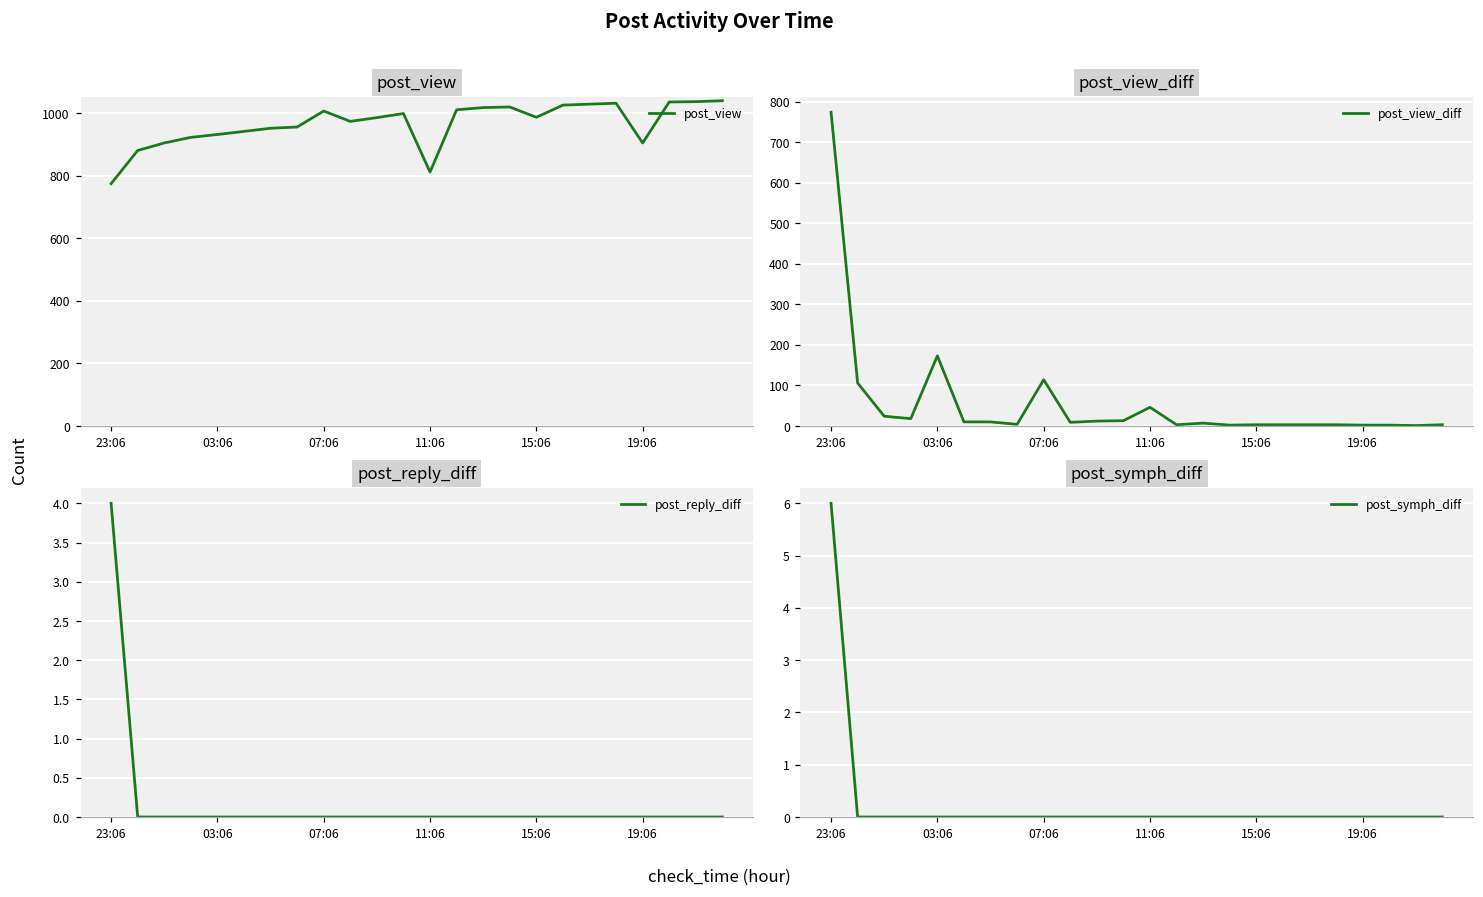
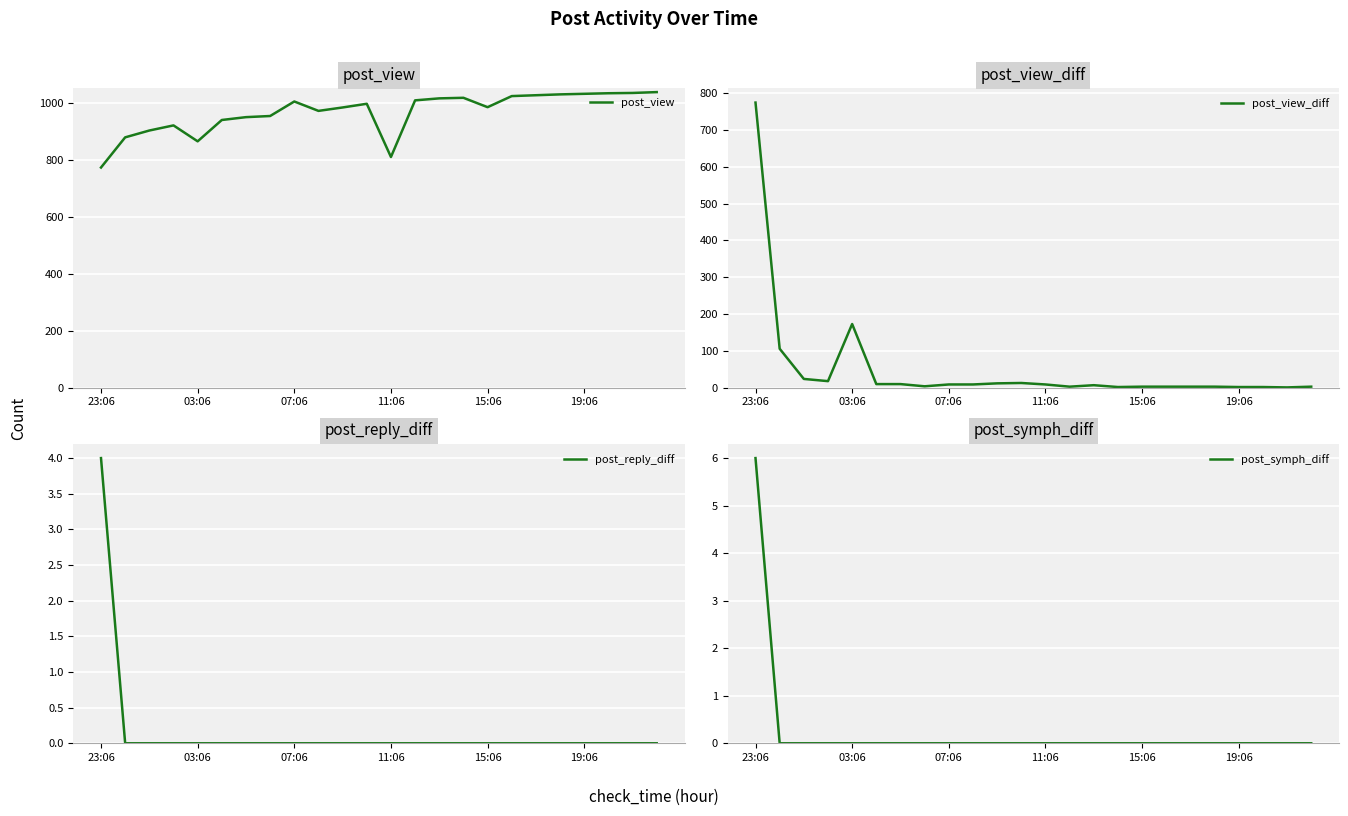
post_view, 03:06: 930 -> 870
post_view, 19:06: 900 -> 1030
post_view_diff, 07:06: 110 -> 10
post_view_diff, 11:06: 50 -> 10
